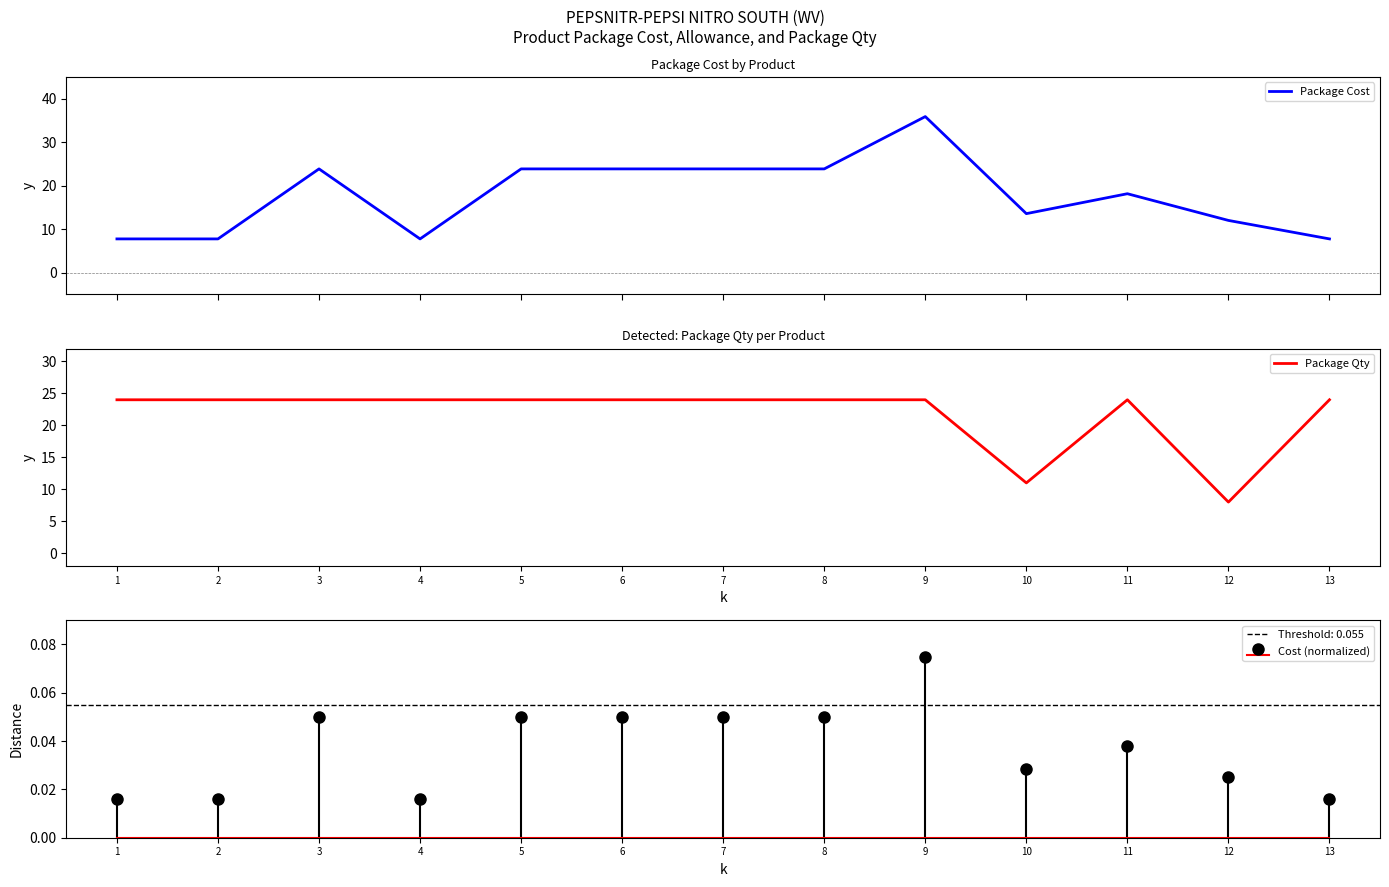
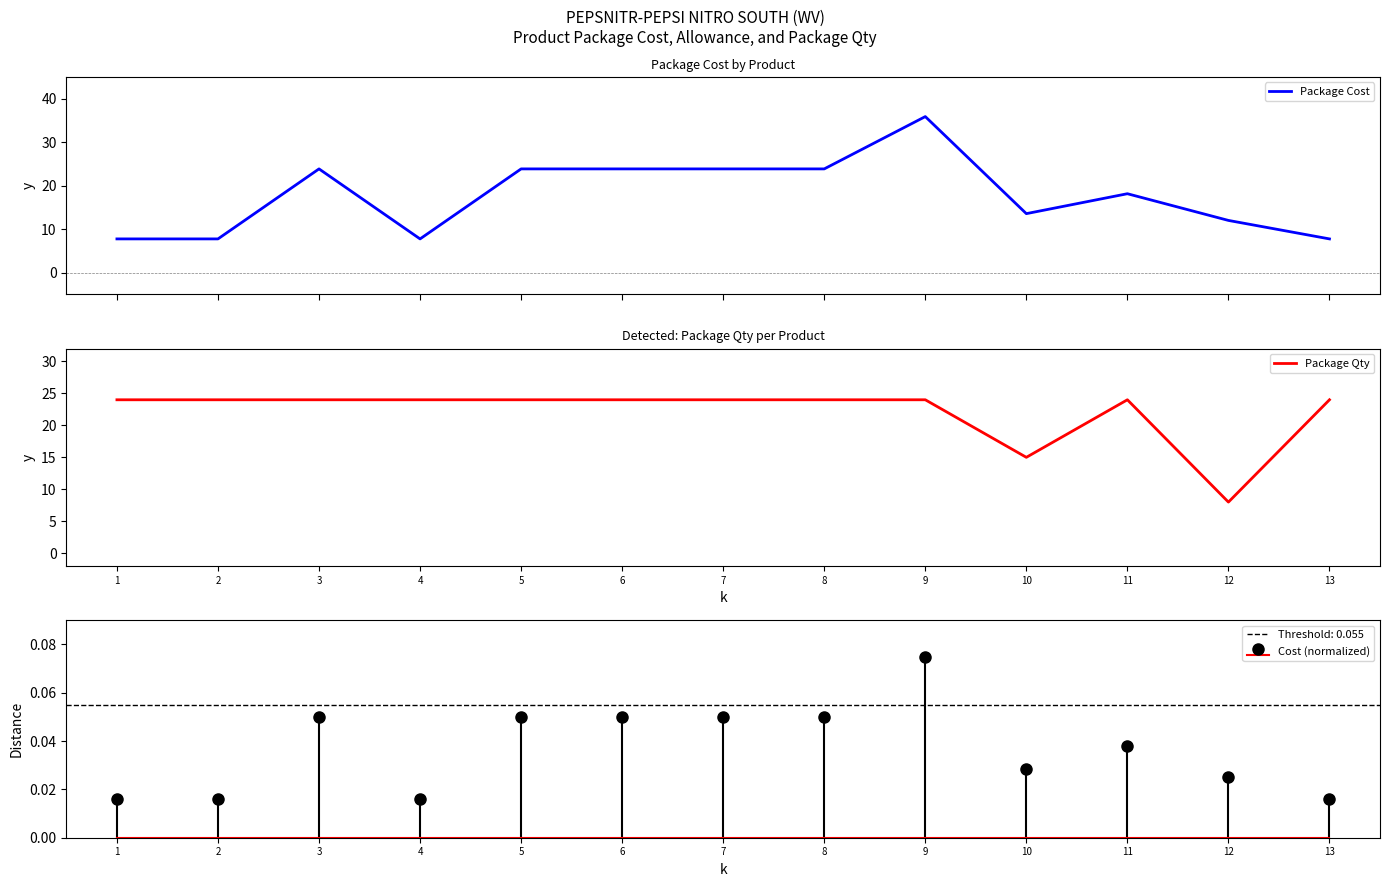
Detected: Package Qty per Product, 10: 11 -> 15
